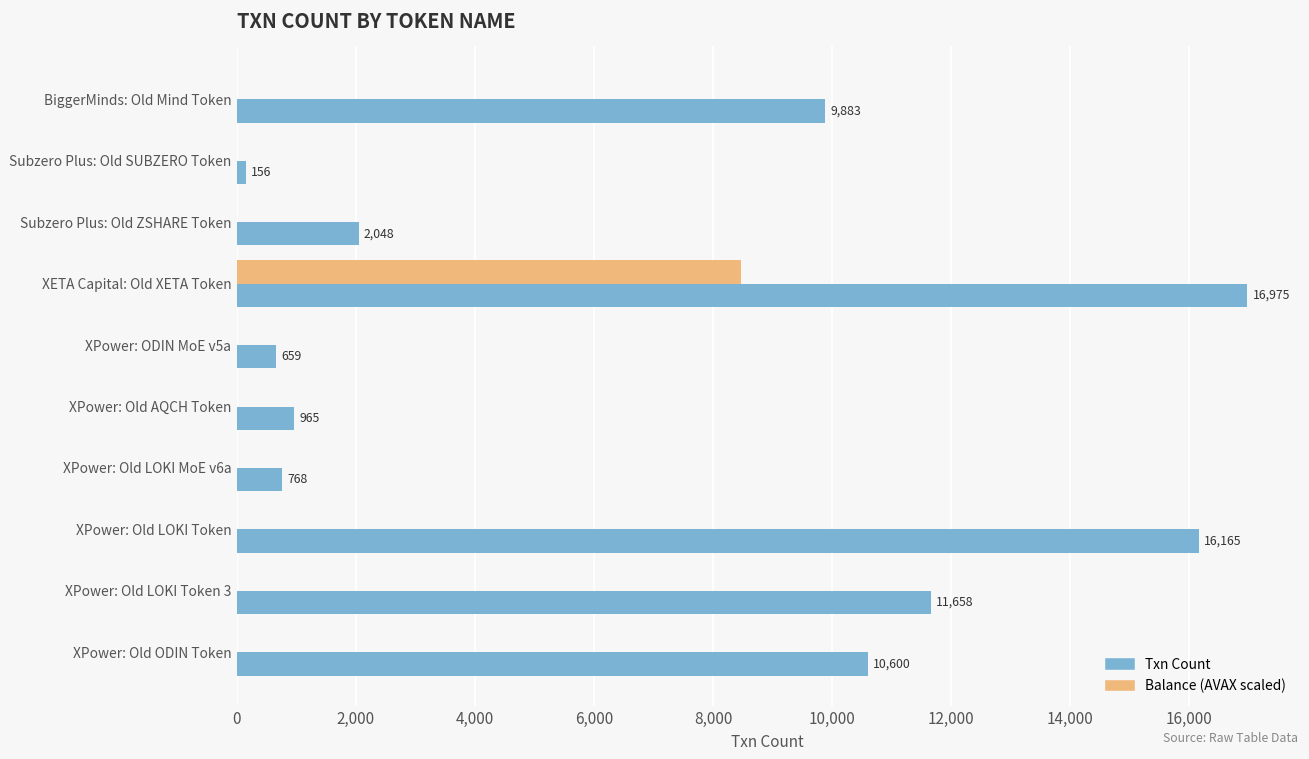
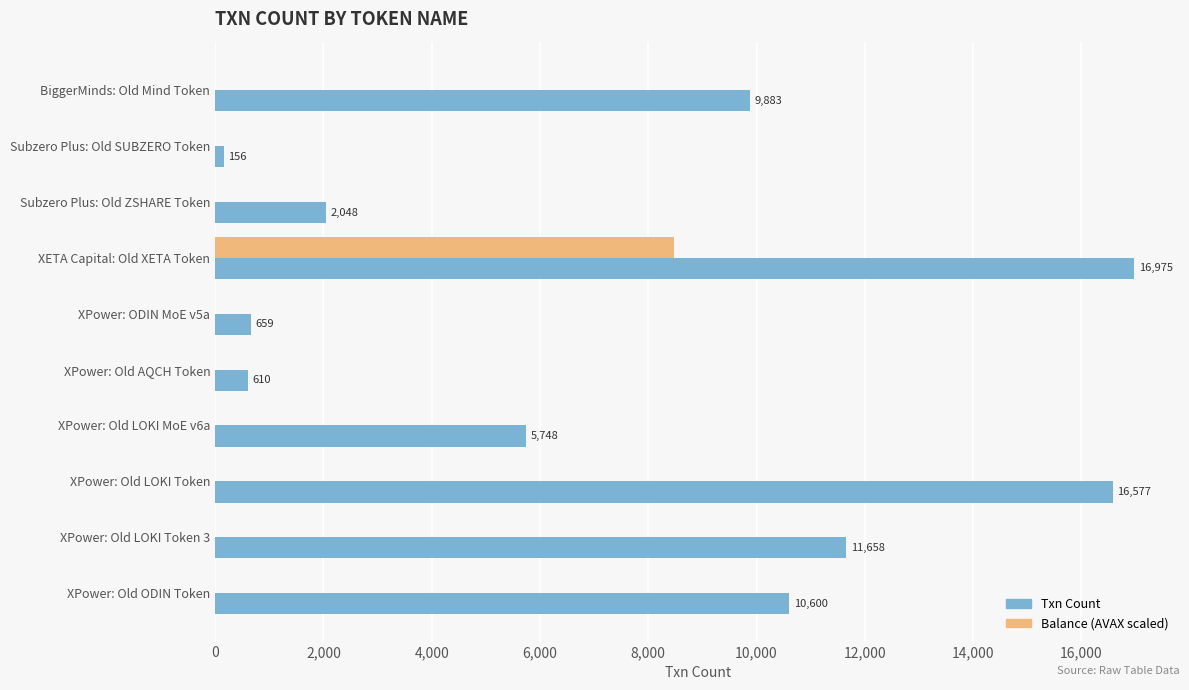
Txn Count, XPower: Old AQCH Token: 965 -> 610
Txn Count, XPower: Old LOKI MoE v6a: 768 -> 5,748
Txn Count, XPower: Old LOKI Token: 16,165 -> 16,577
